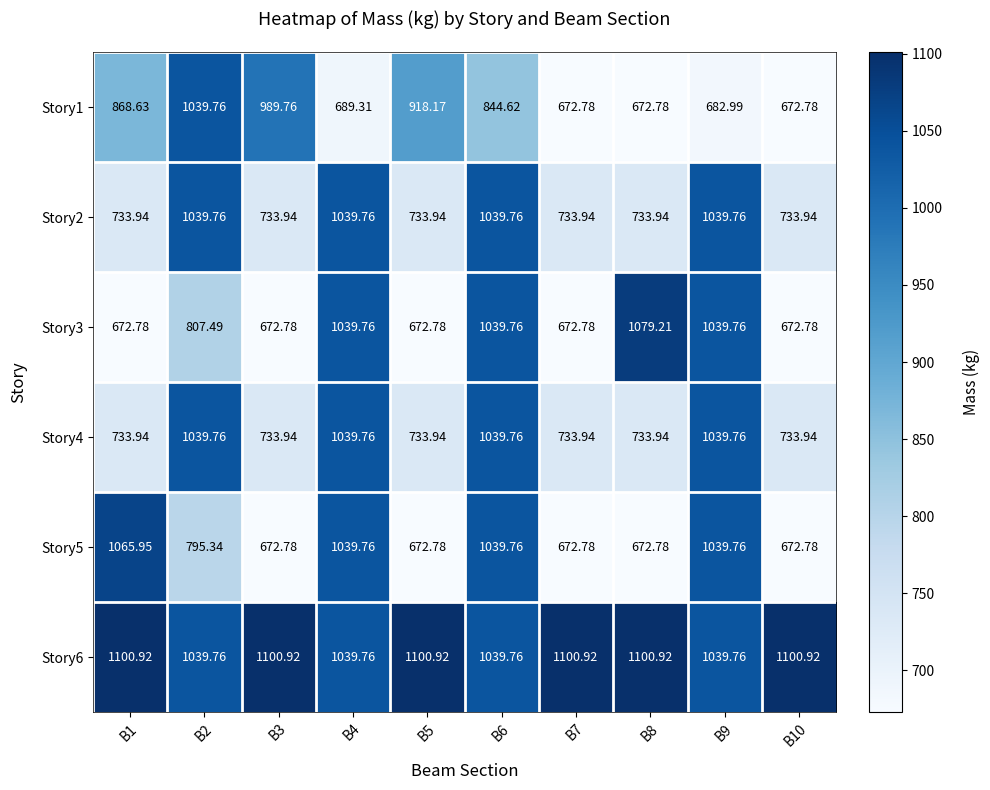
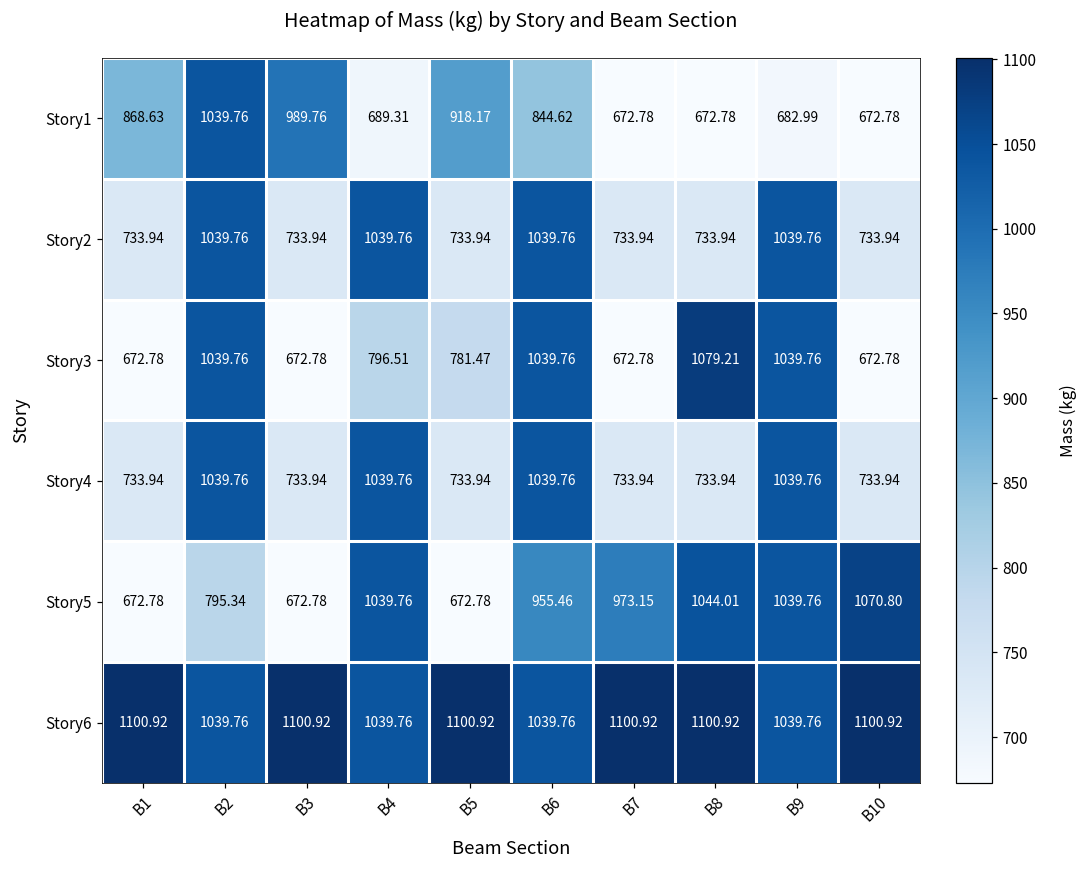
Story3, B2: 807.49 -> 1039.76
Story3, B4: 1039.76 -> 796.51
Story3, B5: 672.78 -> 781.47
Story5, B1: 1065.95 -> 672.78
Story5, B6: 1039.76 -> 955.46
Story5, B7: 672.78 -> 973.15
Story5, B8: 672.78 -> 1044.01
Story5, B10: 672.78 -> 1070.80
